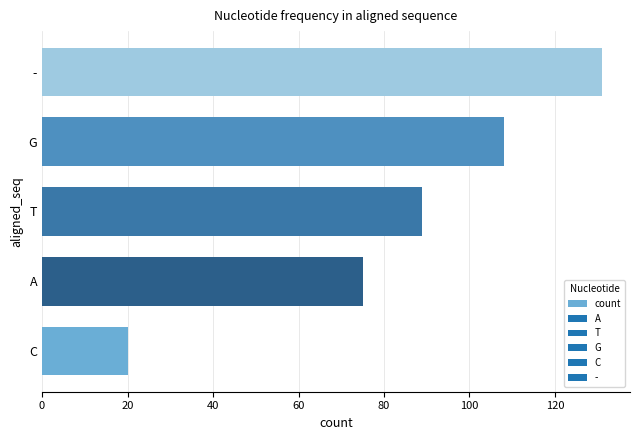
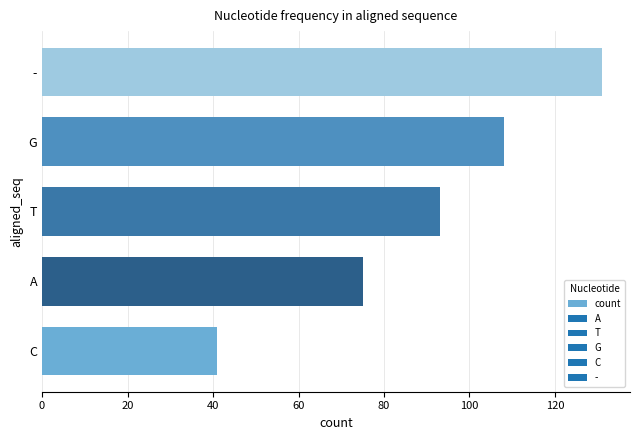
T: 89 -> 93
C: 20 -> 41
